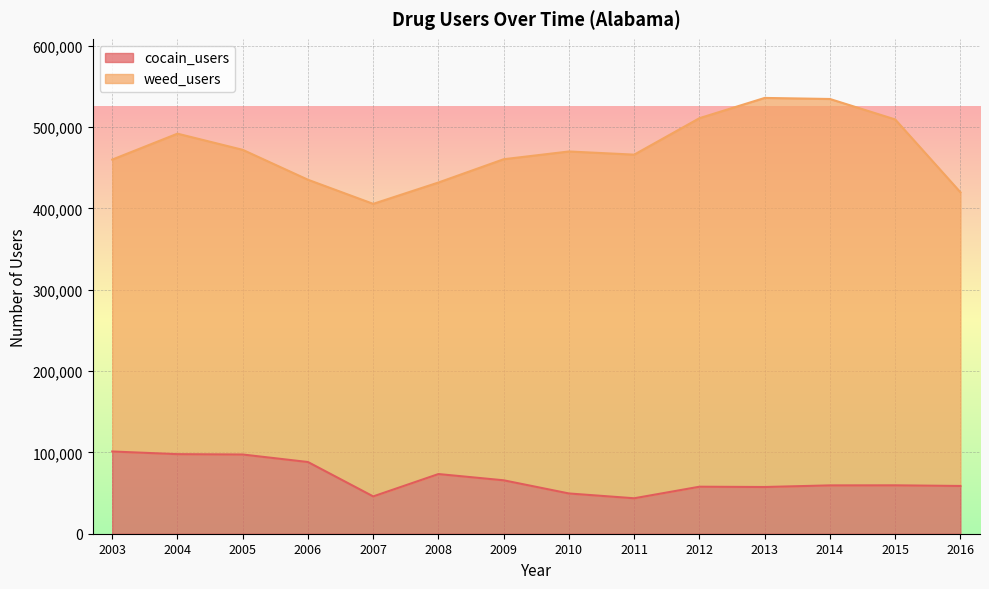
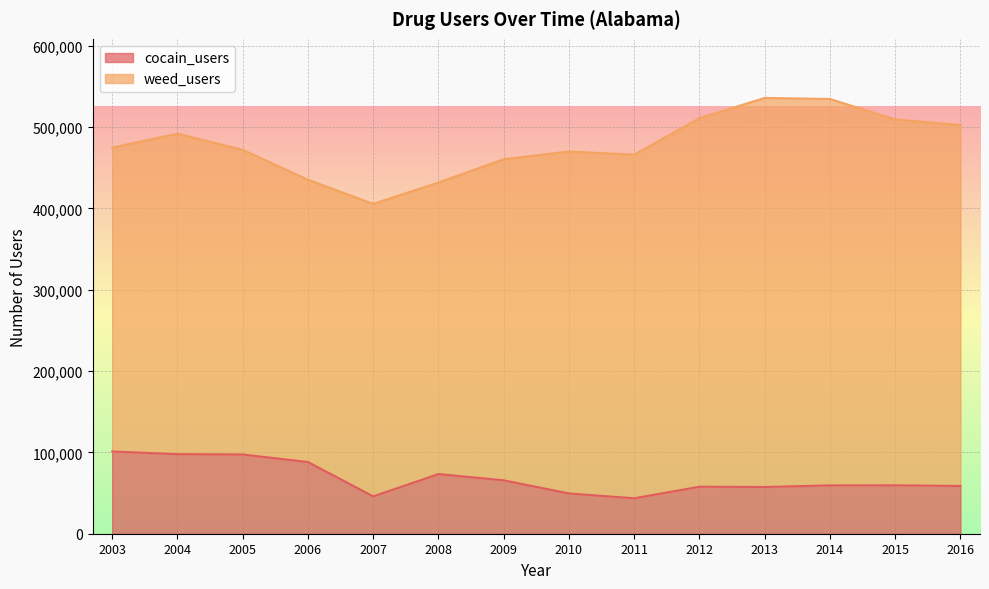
weed_users, 2003: 360,000 -> 370,000
weed_users, 2016: 360,000 -> 440,000
